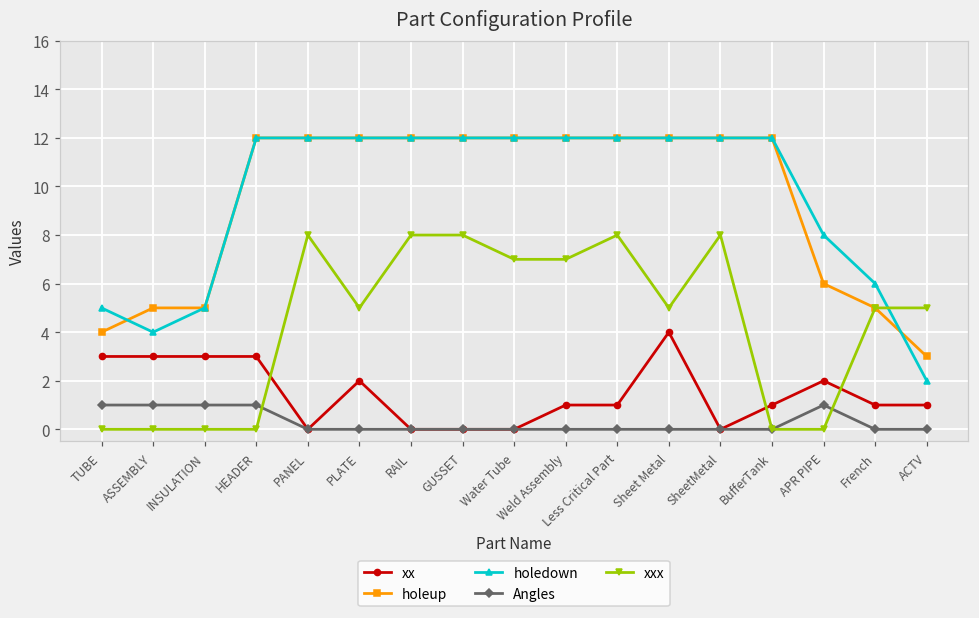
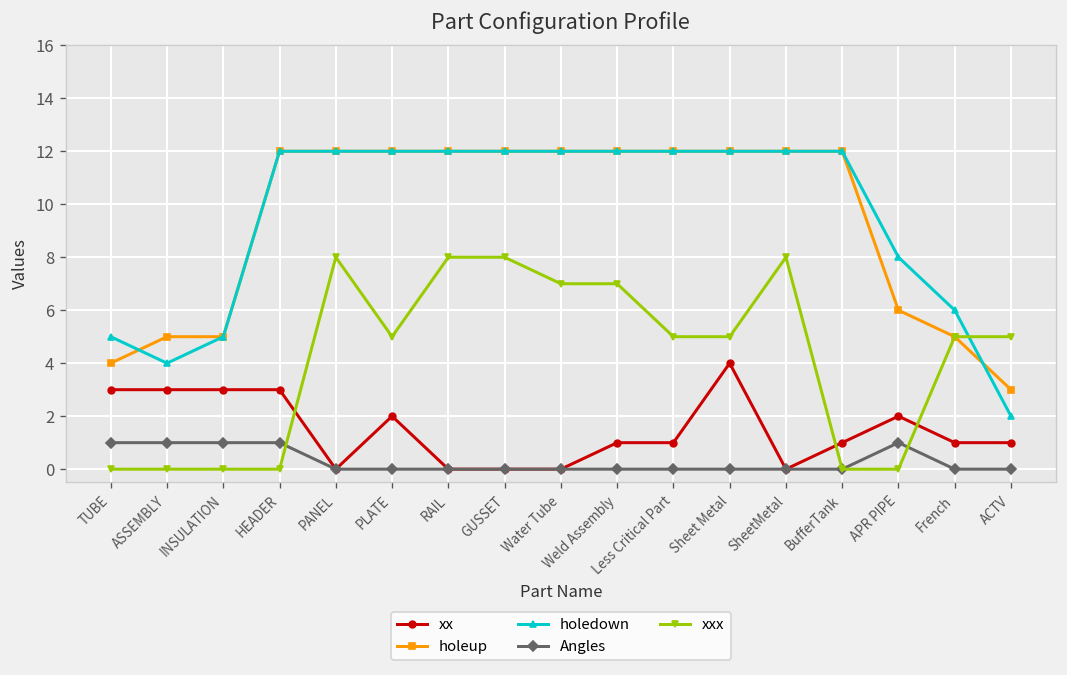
xxx, Less Critical Part: 8 -> 5
